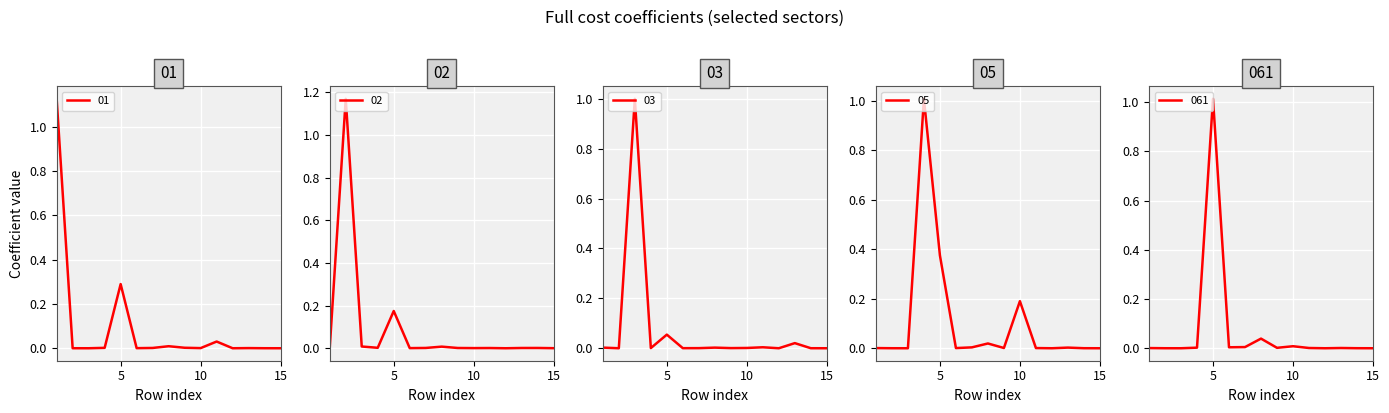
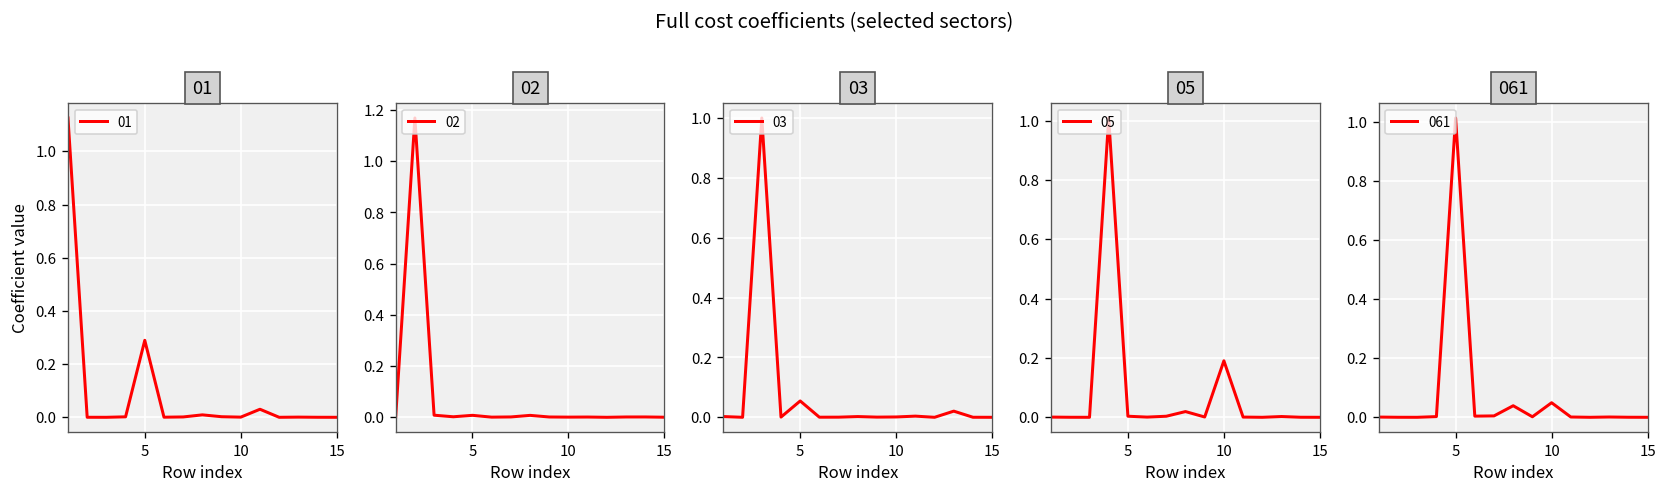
02, 5: 0.17 -> 0.01
05, 5: 0.38 -> 0.00
061, 10: 0.01 -> 0.05
